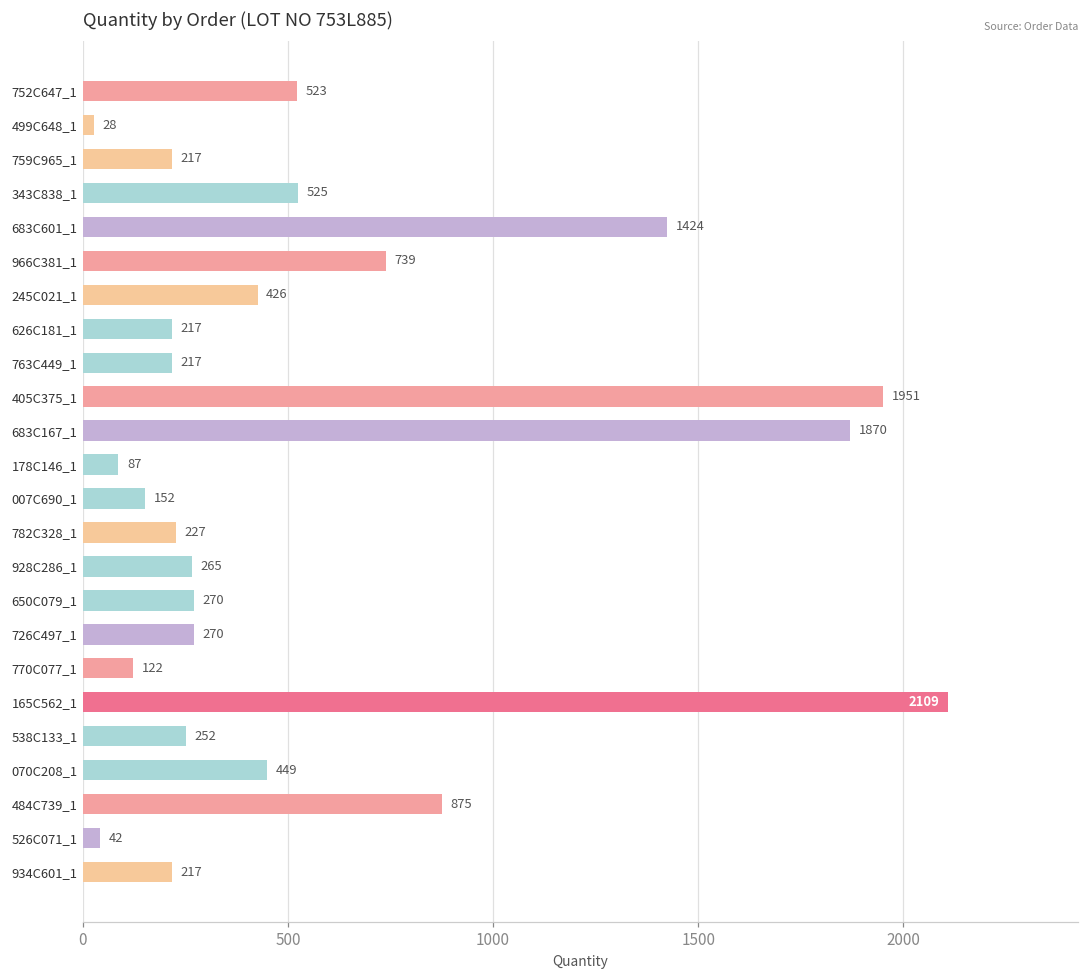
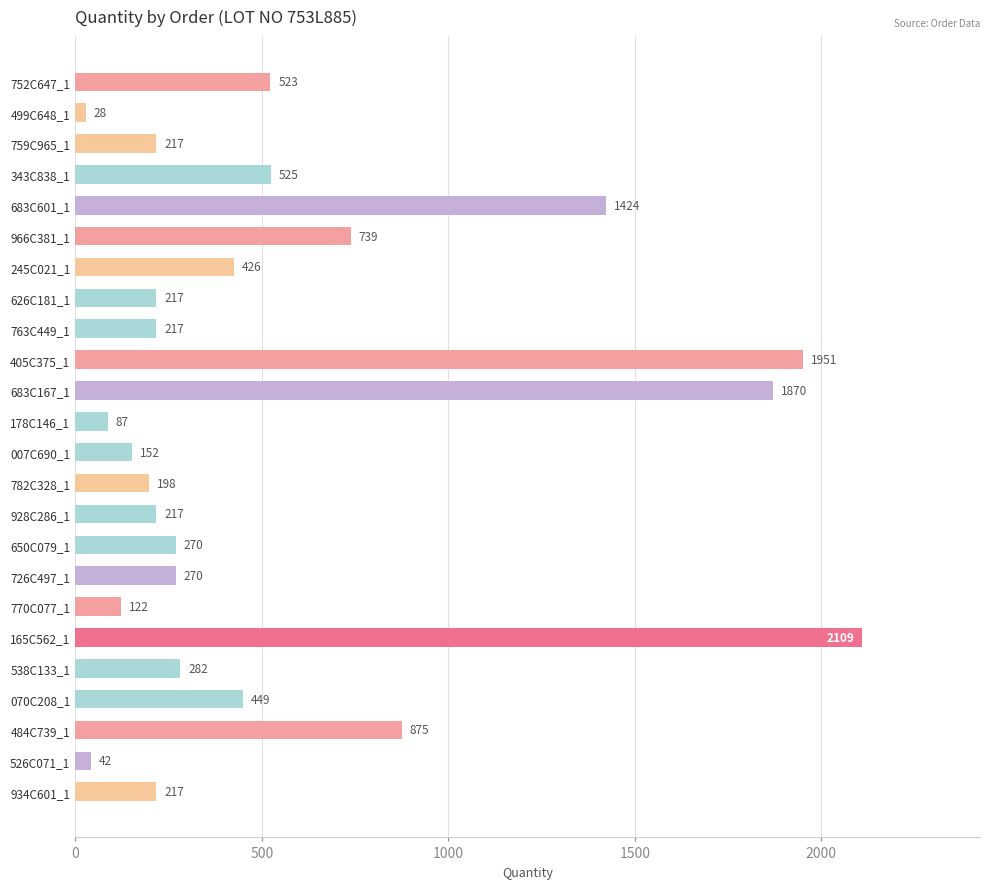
782C328_1: 227 -> 198
928C286_1: 265 -> 217
538C133_1: 252 -> 282
